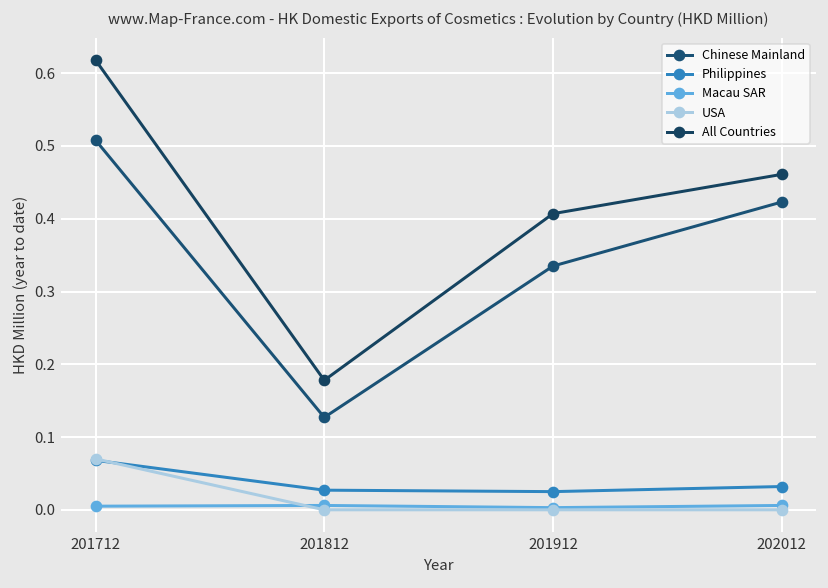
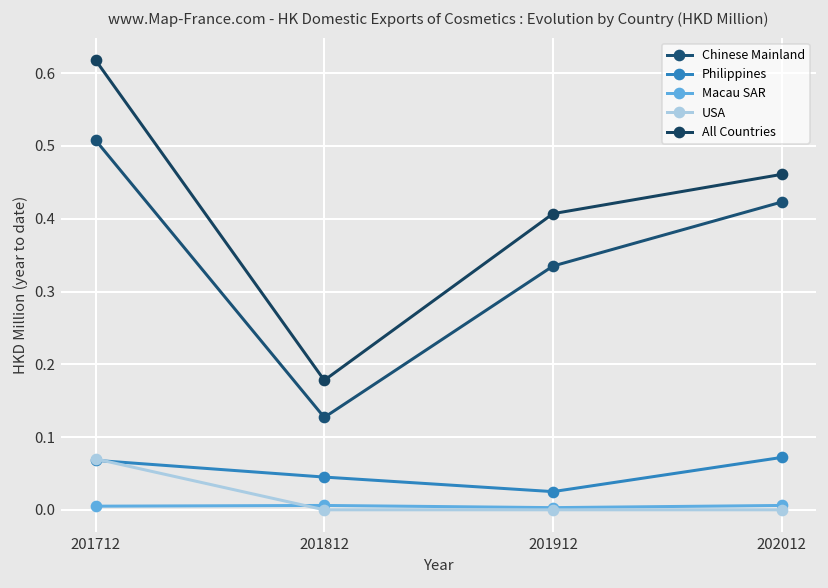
Philippines, 201812: 0.03 -> 0.05
Philippines, 202012: 0.03 -> 0.07
